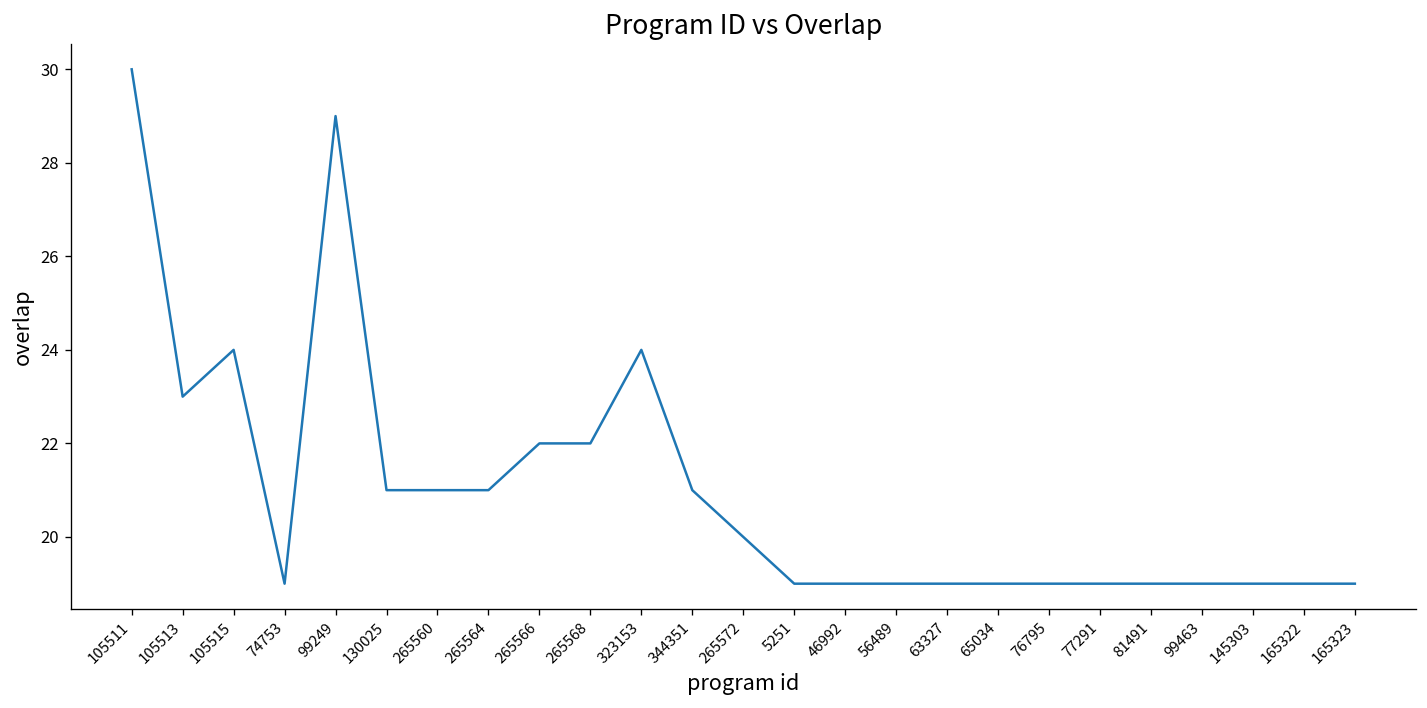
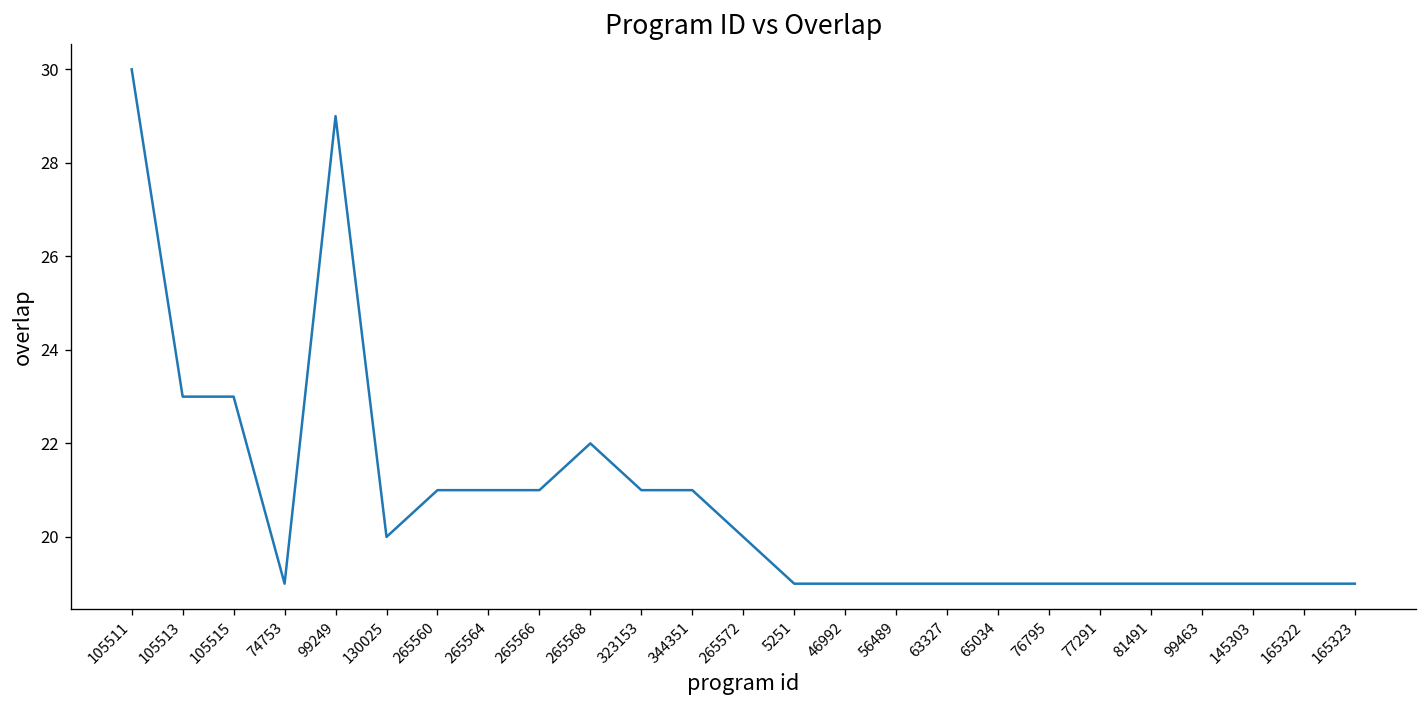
105515: 24 -> 23
130025: 21 -> 20
265566: 22 -> 21
323153: 24 -> 21
